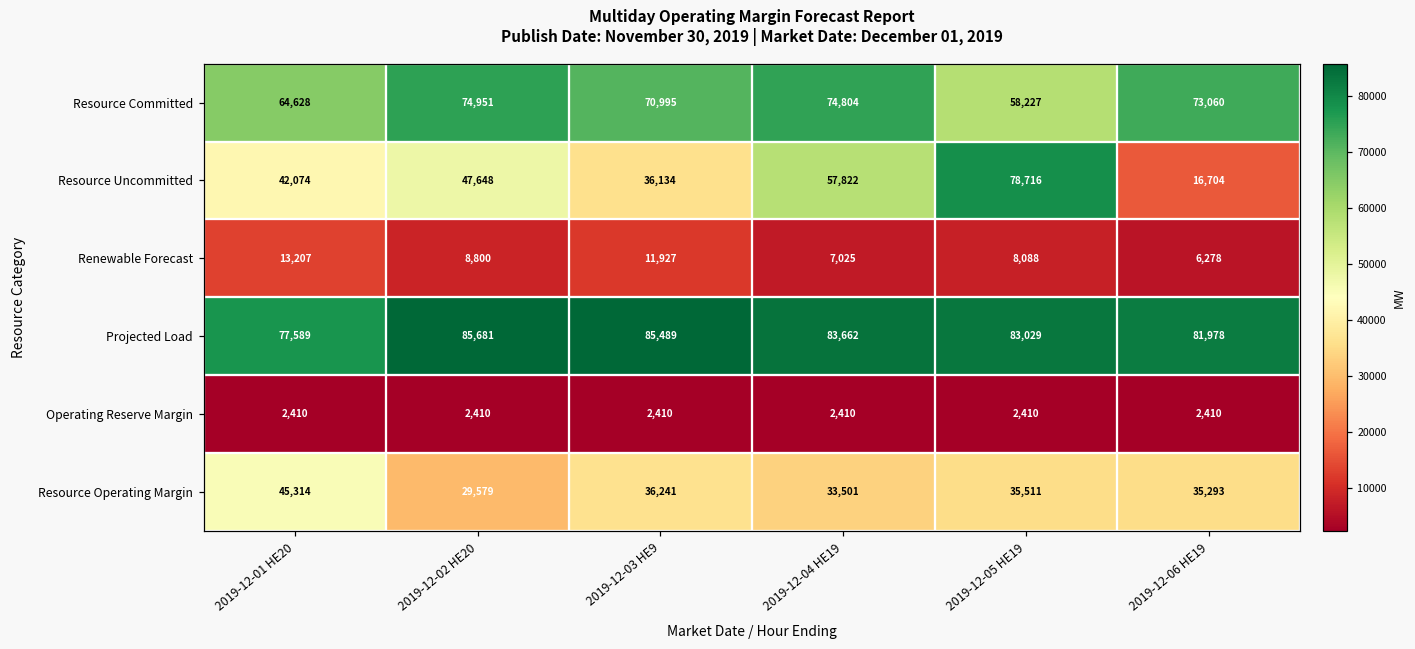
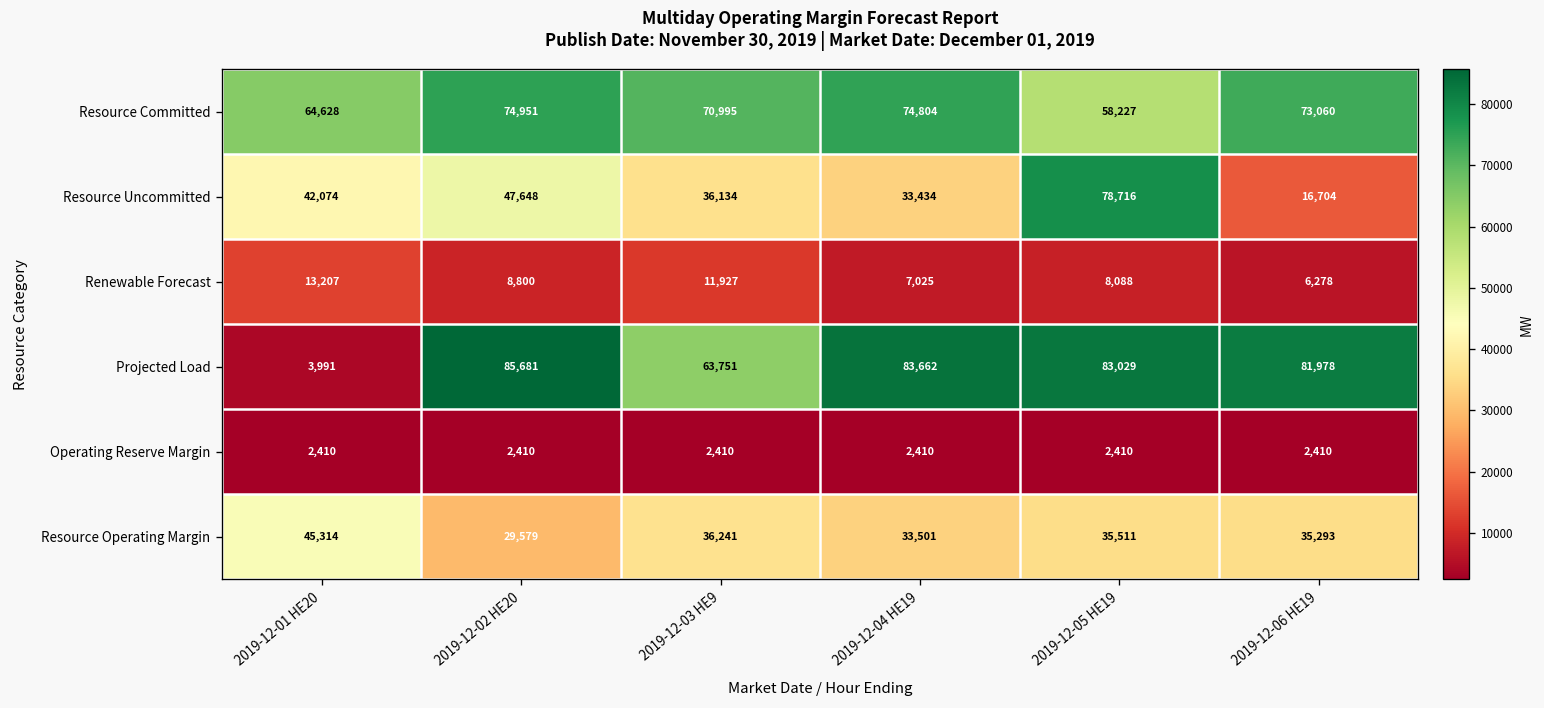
Resource Uncommitted, 2019-12-04 HE19: 57,822 -> 33,434
Projected Load, 2019-12-01 HE20: 77,589 -> 3,991
Projected Load, 2019-12-03 HE9: 85,489 -> 63,751
